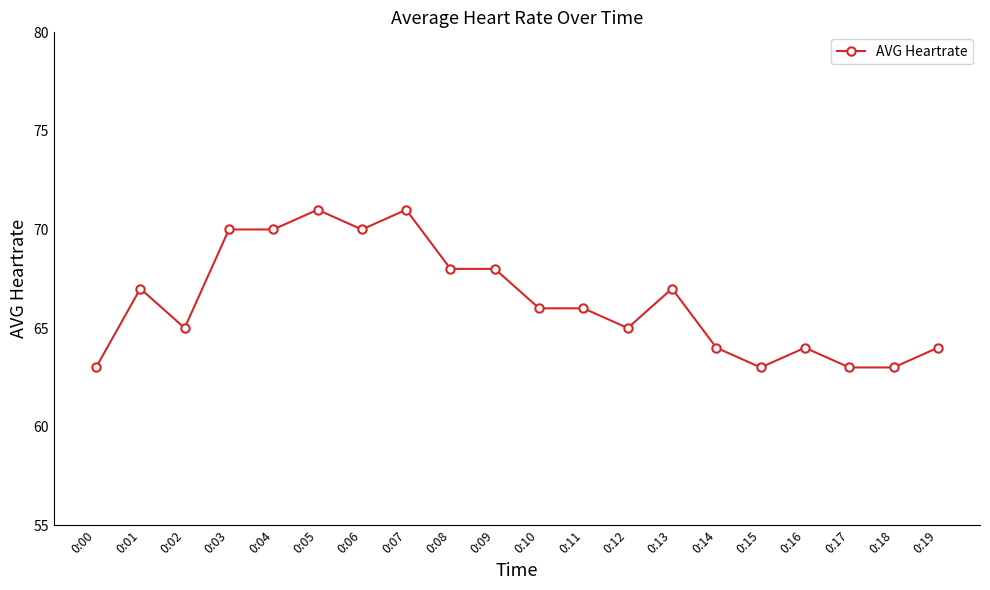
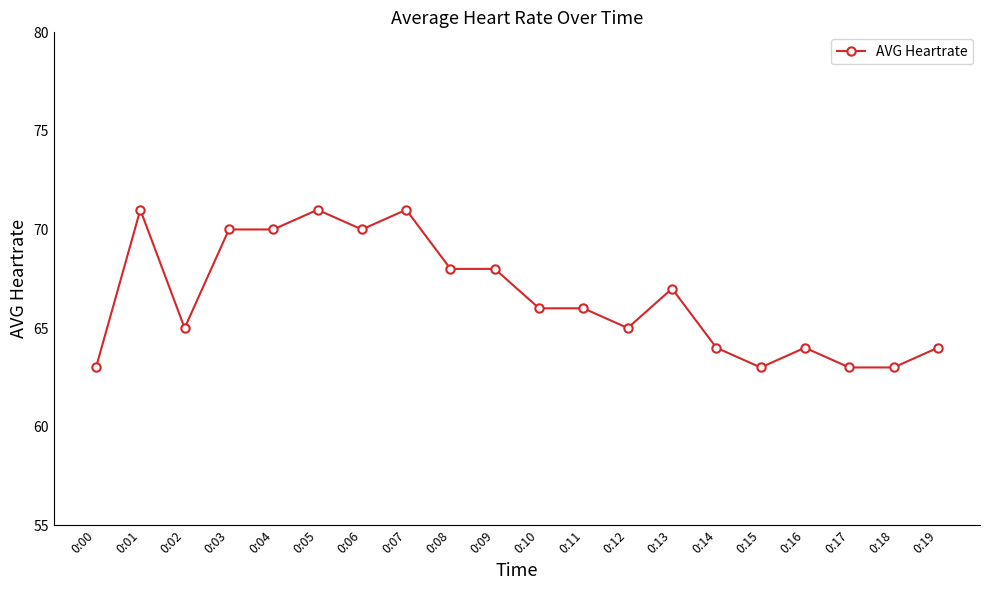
0:01: 67 -> 71
